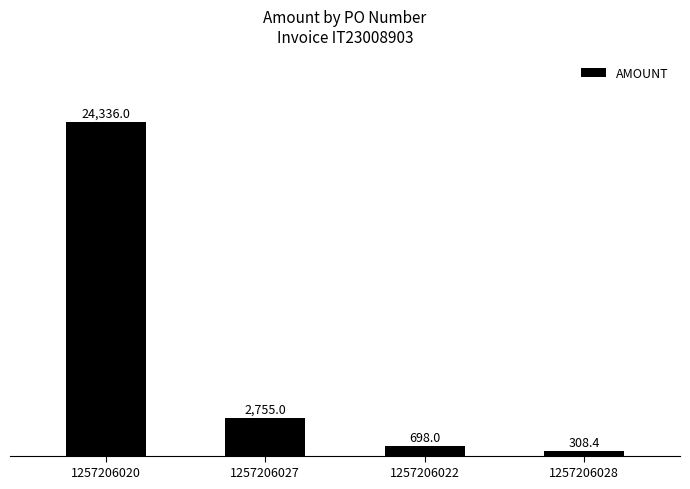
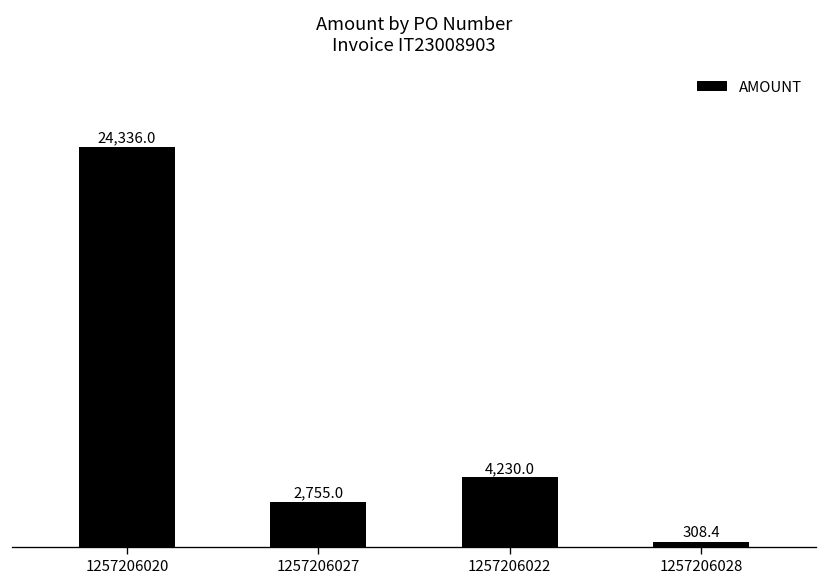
1257206022: 698.0 -> 4,230.0
